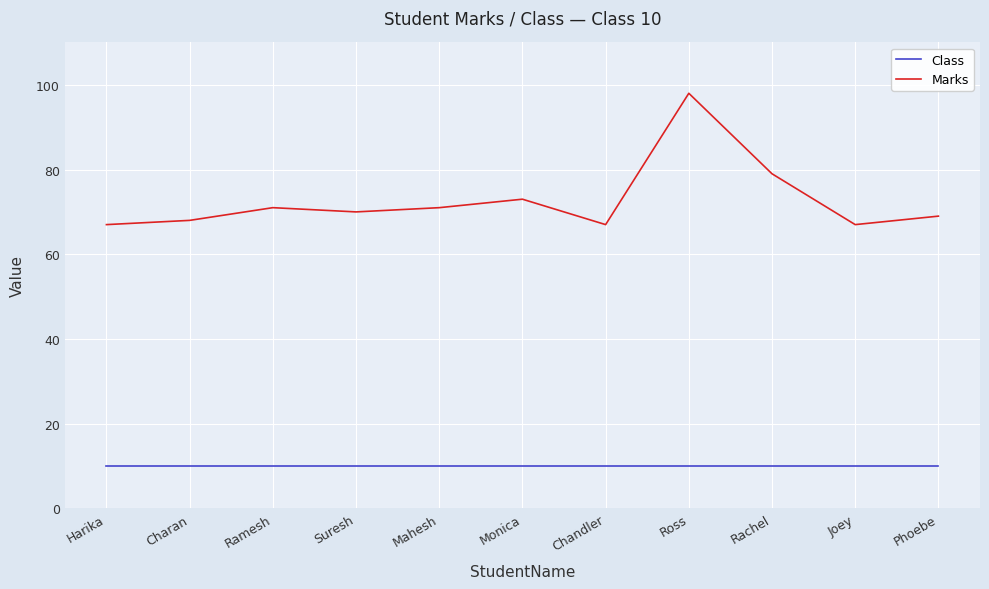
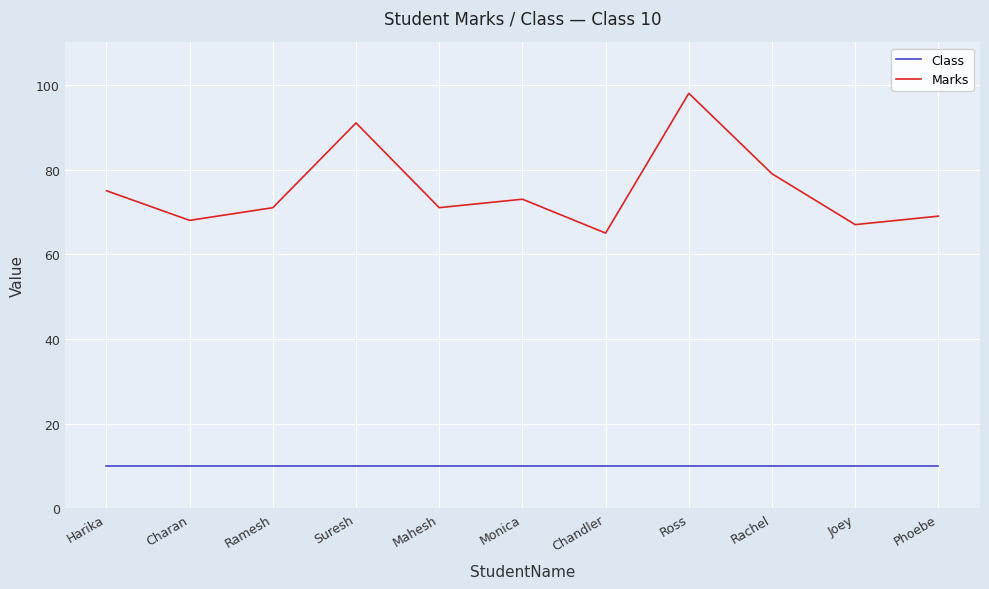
Marks, Harika: 67 -> 75
Marks, Suresh: 70 -> 91
Marks, Chandler: 67 -> 65
